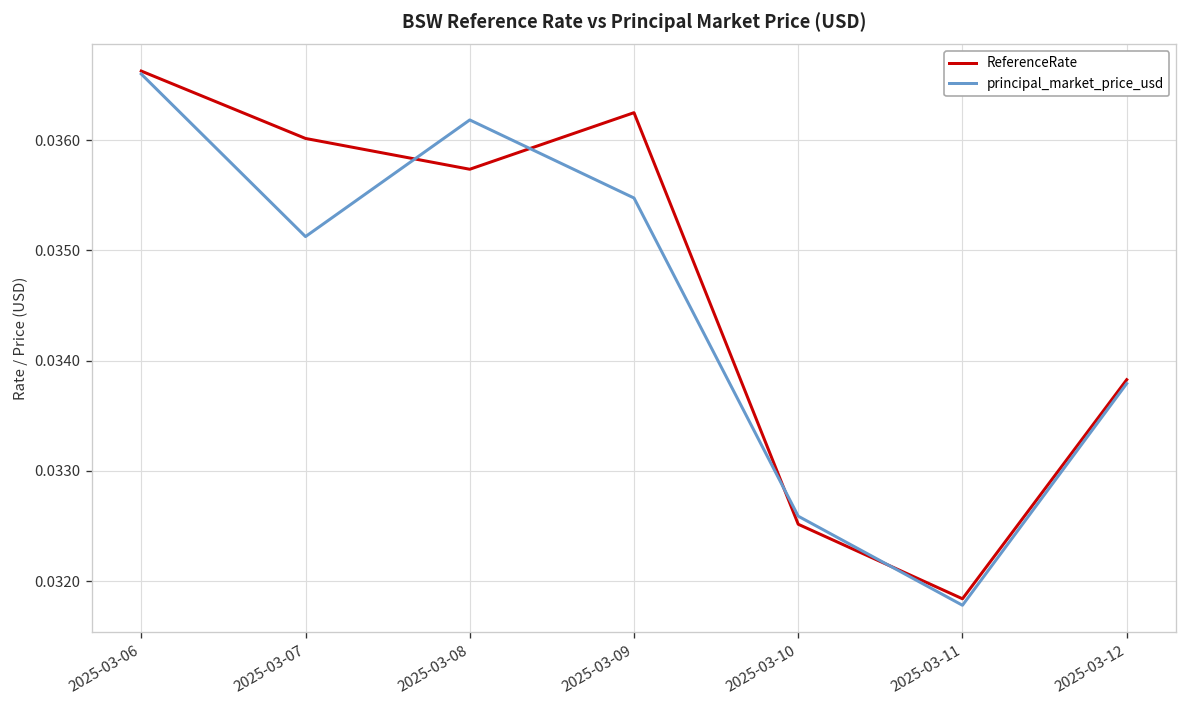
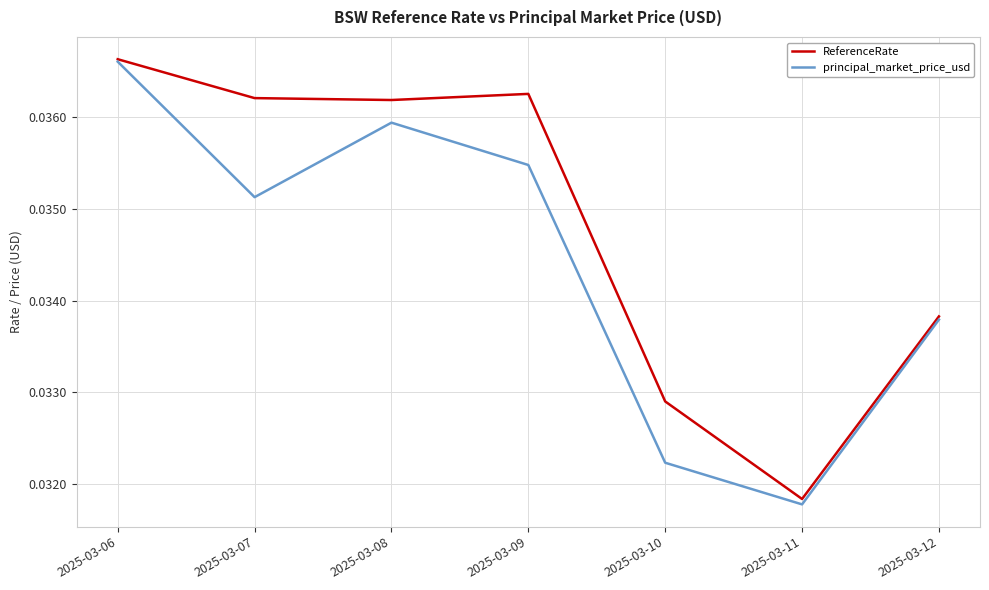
ReferenceRate, 2025-03-07: 0.0360 -> 0.0362
ReferenceRate, 2025-03-08: 0.0357 -> 0.0362
principal_market_price_usd, 2025-03-08: 0.0362 -> 0.0359
ReferenceRate, 2025-03-10: 0.0325 -> 0.0329
principal_market_price_usd, 2025-03-10: 0.0326 -> 0.0322
